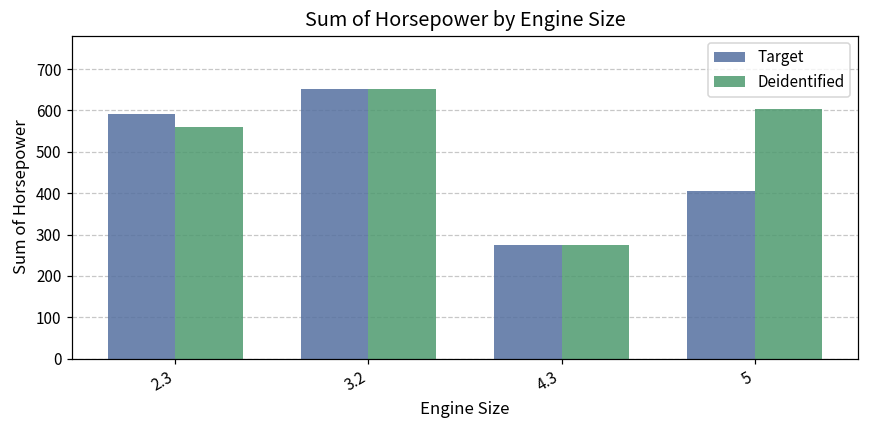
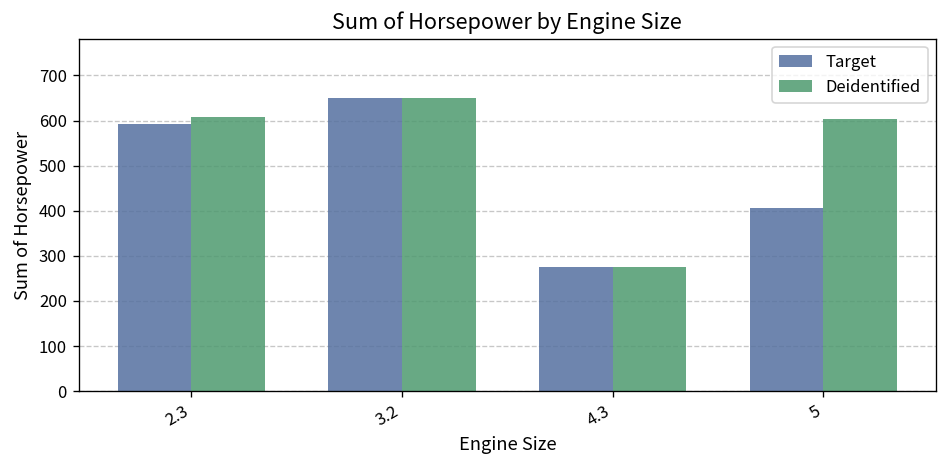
Deidentified, 2.3: 560 -> 610
